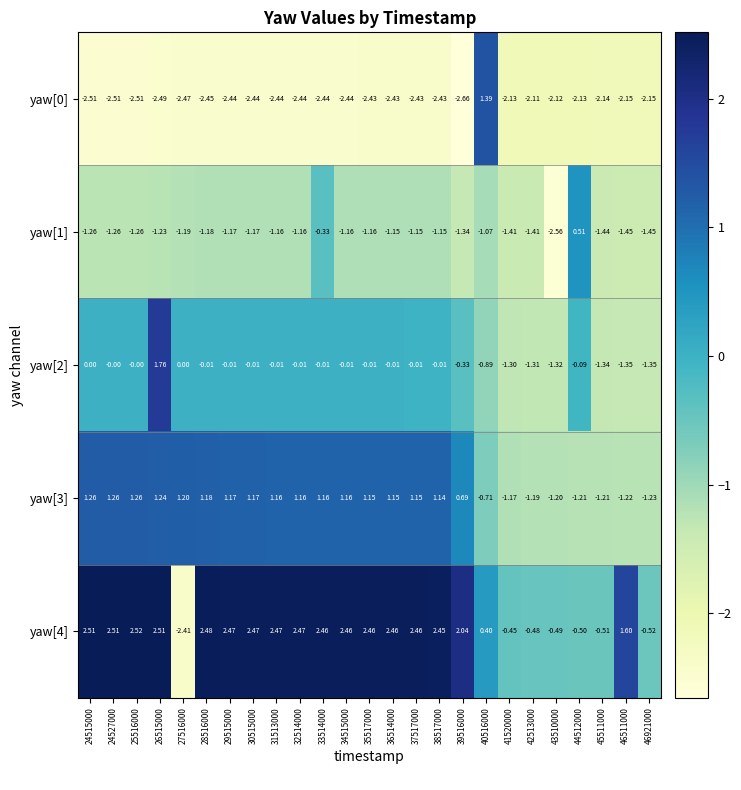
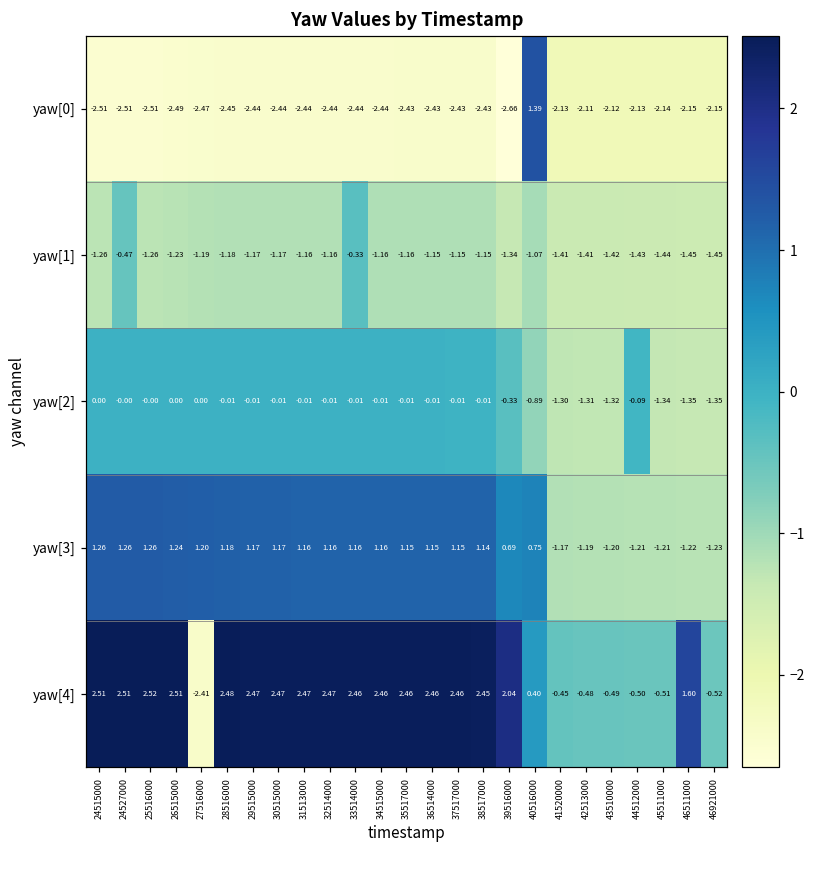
yaw[1], 24527000: -1.26 -> -0.47
yaw[1], 43510000: -2.56 -> -1.42
yaw[1], 44512000: 0.51 -> -1.43
yaw[2], 26515000: 1.76 -> 0.00
yaw[3], 40516000: -0.71 -> 0.75
